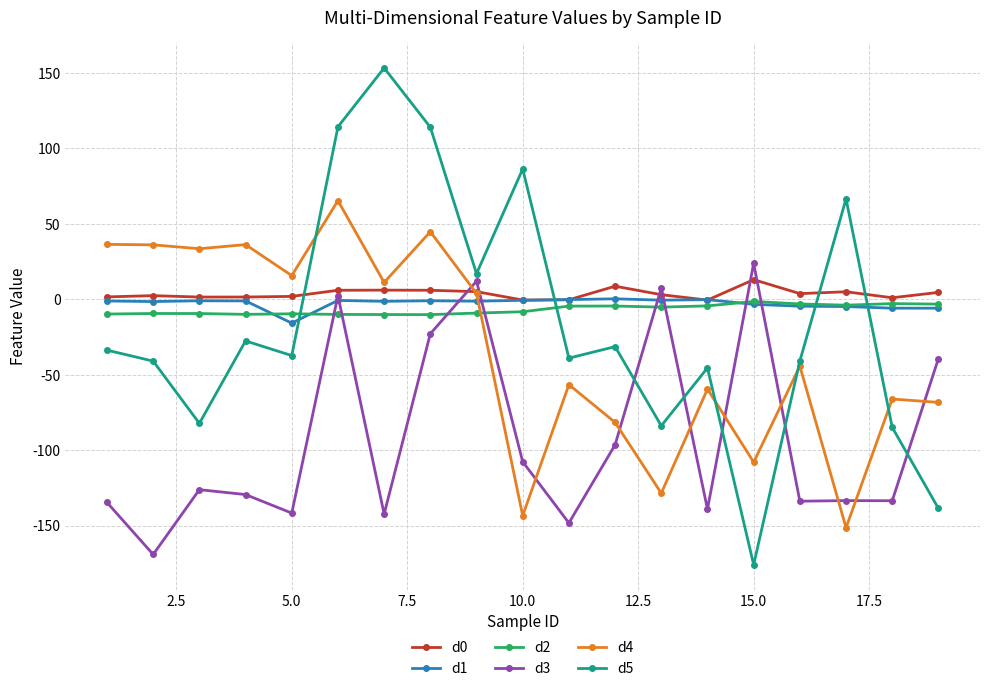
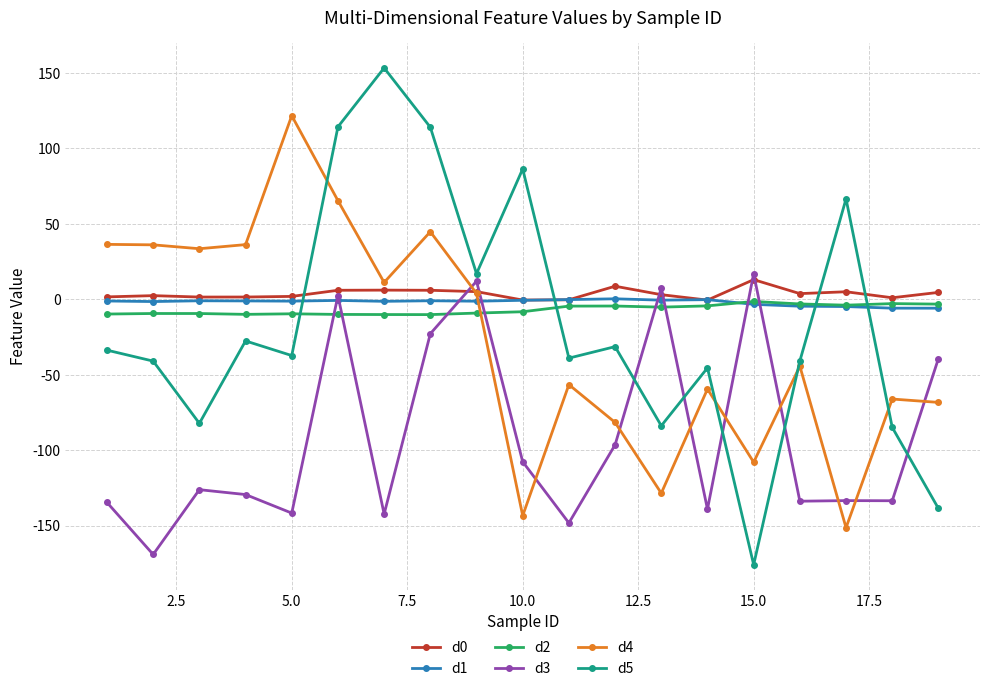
d1, 5.0: -16 -> -1
d4, 5.0: 16 -> 122
d3, 15.0: 24 -> 17
